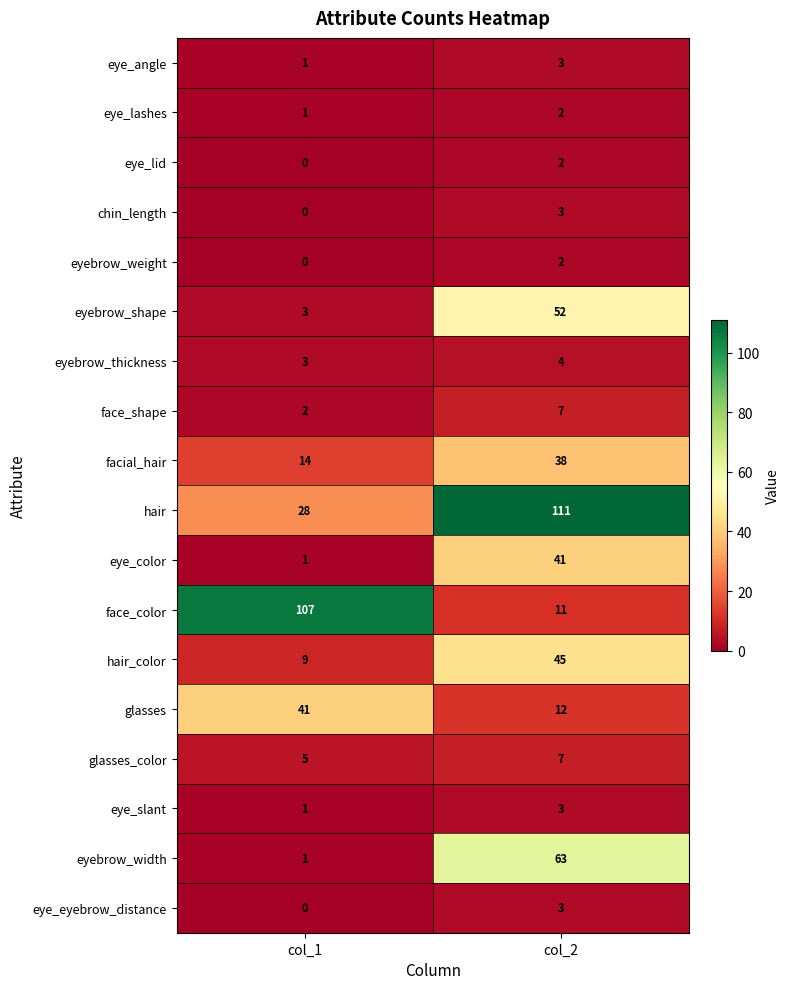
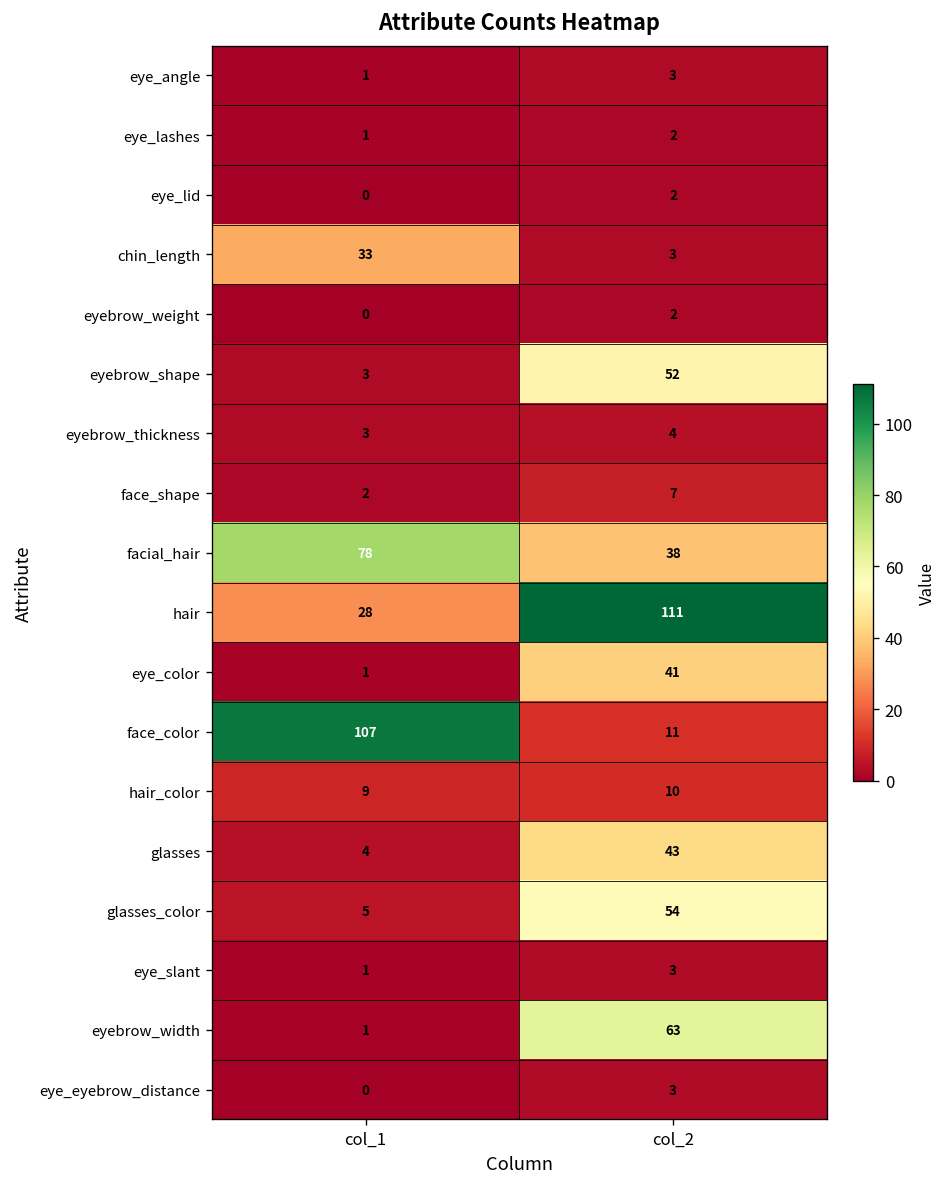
chin_length, col_1: 0 -> 33
facial_hair, col_1: 14 -> 78
hair_color, col_2: 45 -> 10
glasses, col_1: 41 -> 4
glasses, col_2: 12 -> 43
glasses_color, col_2: 7 -> 54
